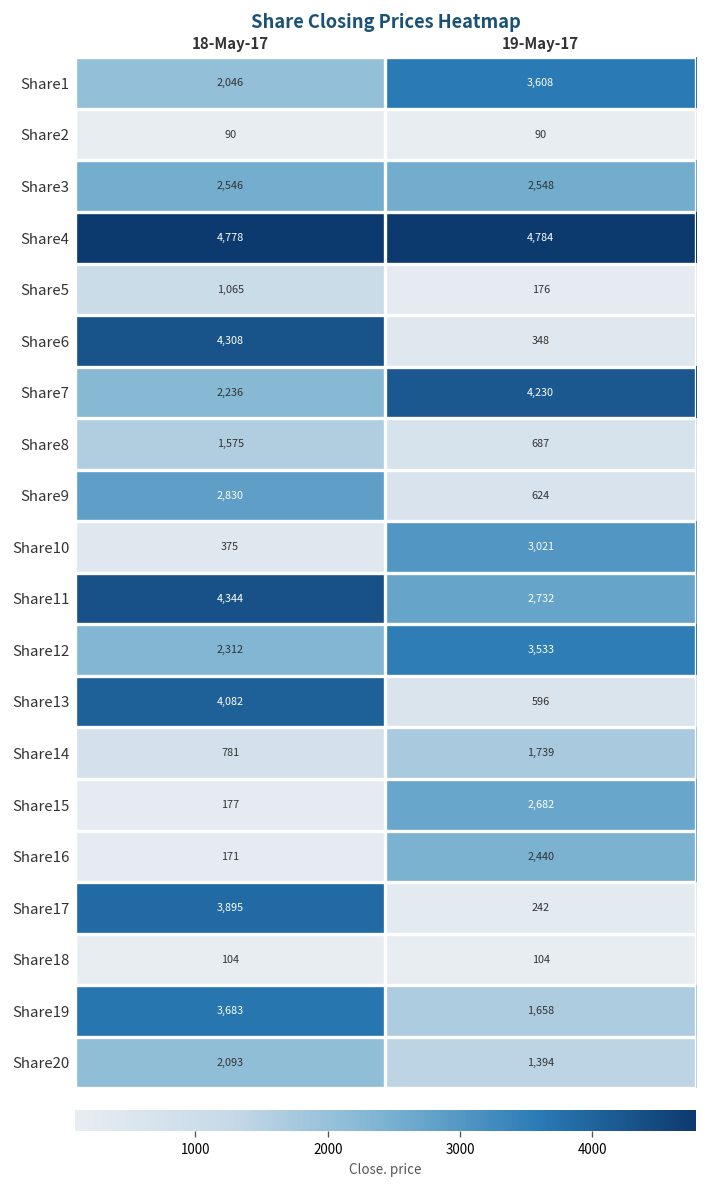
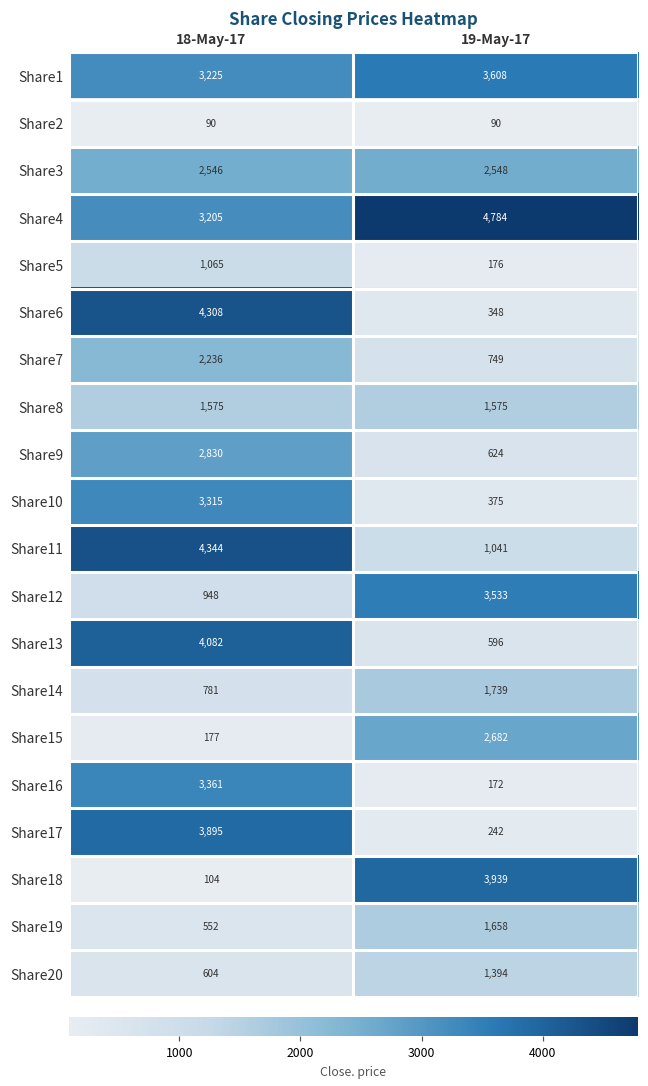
Share1, 18-May-17: 2,046 -> 3,225
Share4, 18-May-17: 4,778 -> 3,205
Share7, 19-May-17: 4,230 -> 749
Share8, 19-May-17: 687 -> 1,575
Share10, 18-May-17: 375 -> 3,315
Share10, 19-May-17: 3,021 -> 375
Share11, 19-May-17: 2,732 -> 1,041
Share12, 18-May-17: 2,312 -> 948
Share16, 18-May-17: 171 -> 3,361
Share16, 19-May-17: 2,440 -> 172
Share18, 19-May-17: 104 -> 3,939
Share19, 18-May-17: 3,683 -> 552
Share20, 18-May-17: 2,093 -> 604
